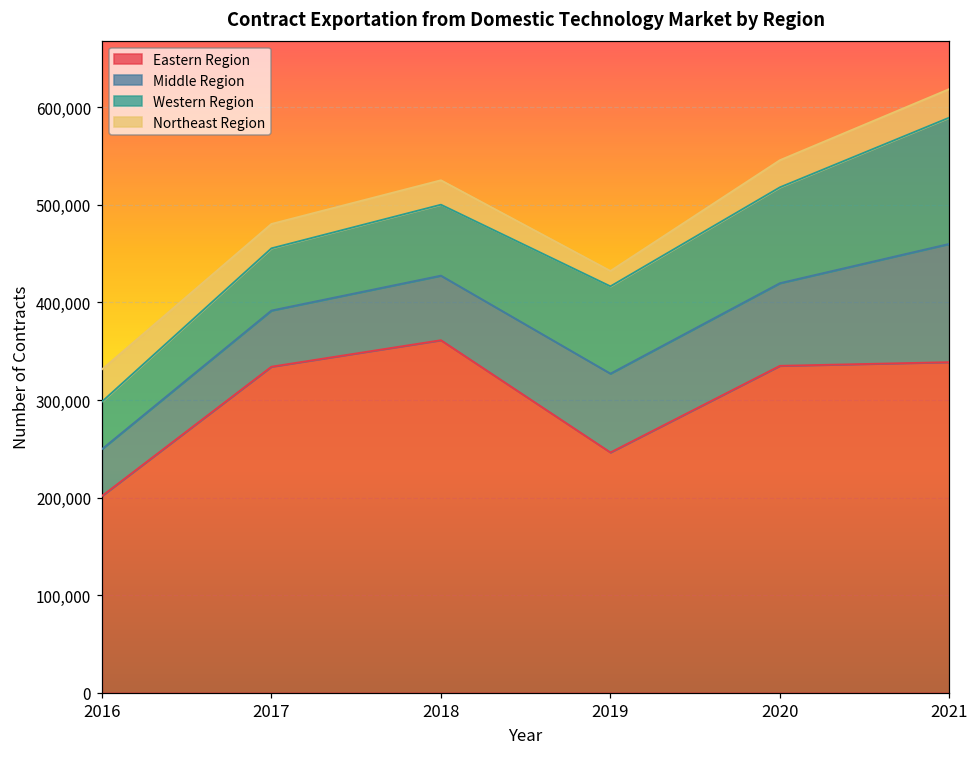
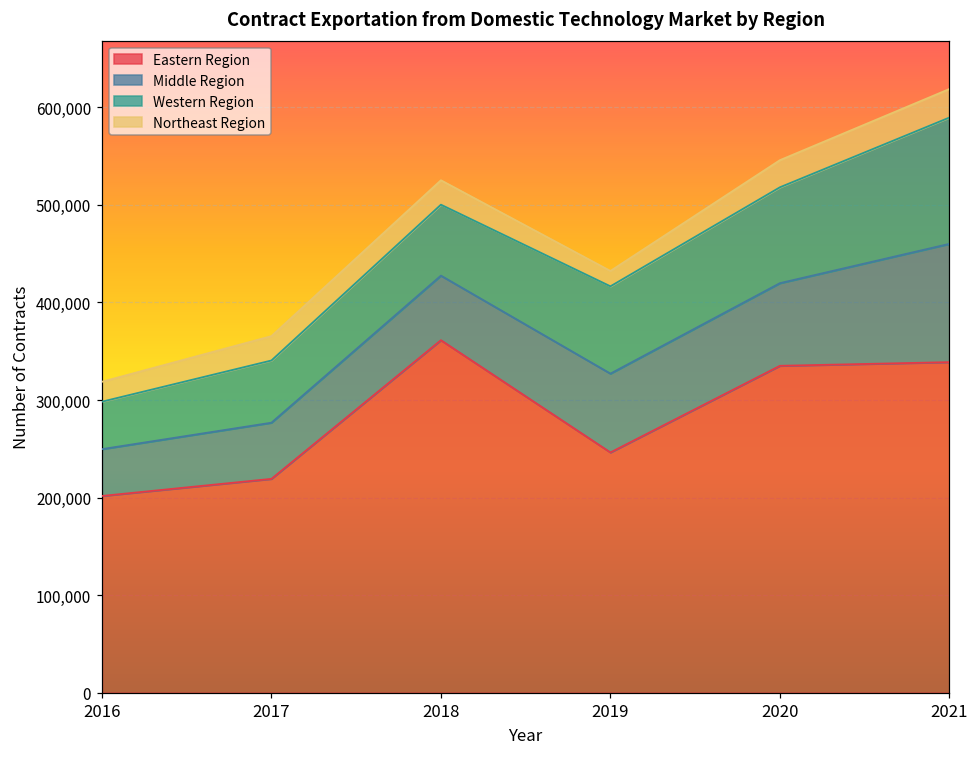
Northeast Region, 2016: 30,000 -> 20,000
Eastern Region, 2017: 330,000 -> 220,000
